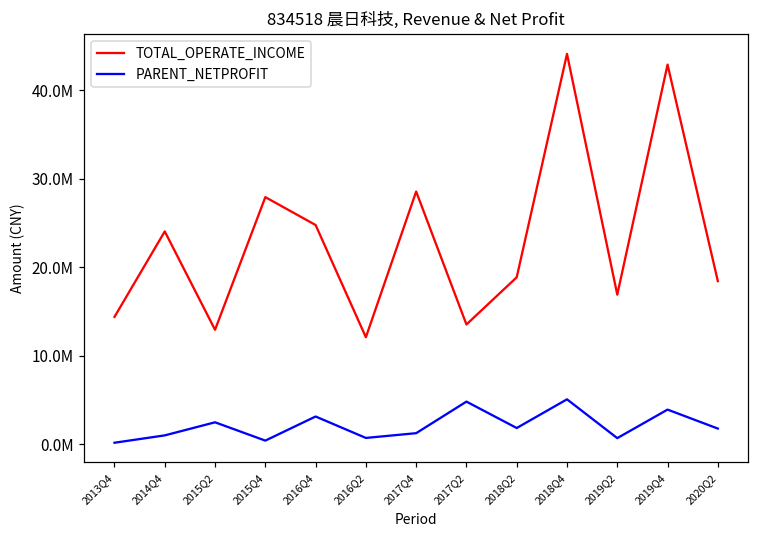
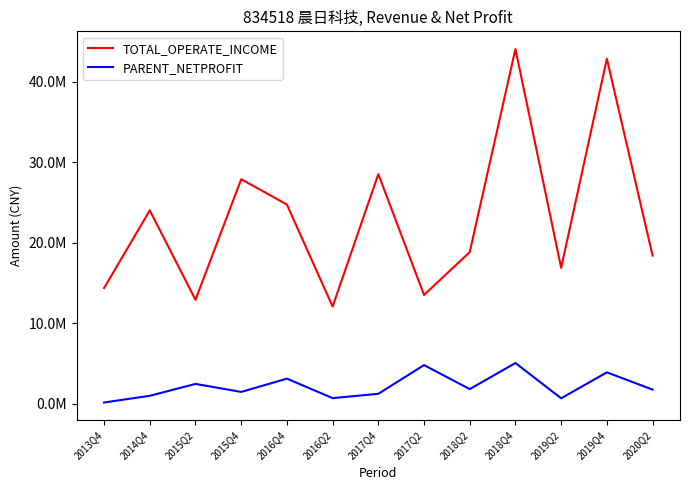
PARENT_NETPROFIT, 2015Q4: 0 -> 1000000
